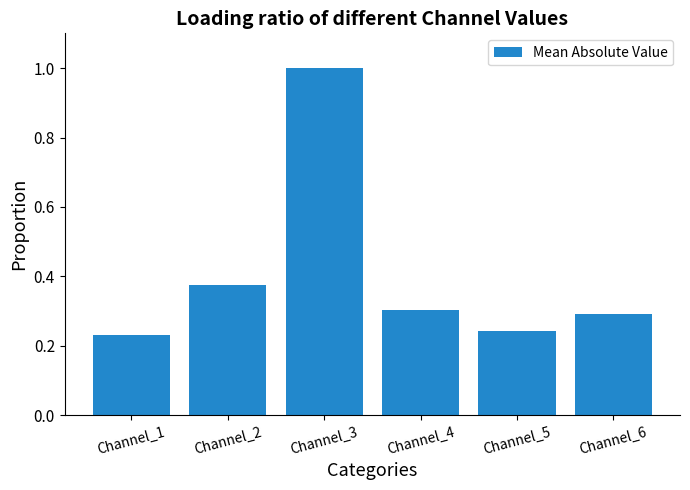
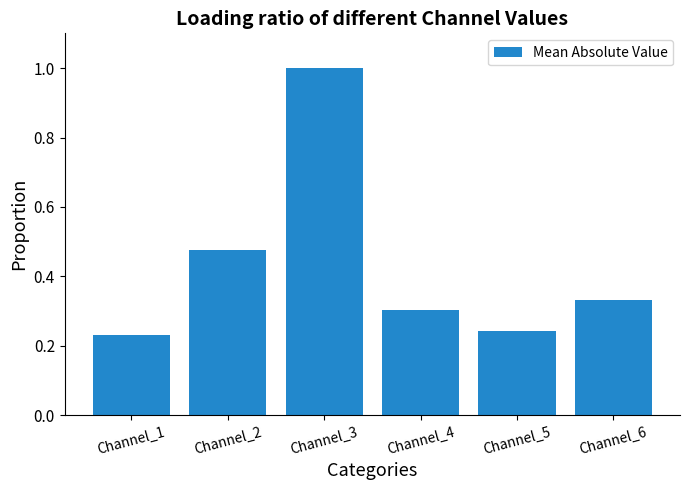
Channel_2: 0.38 -> 0.47
Channel_6: 0.29 -> 0.33
